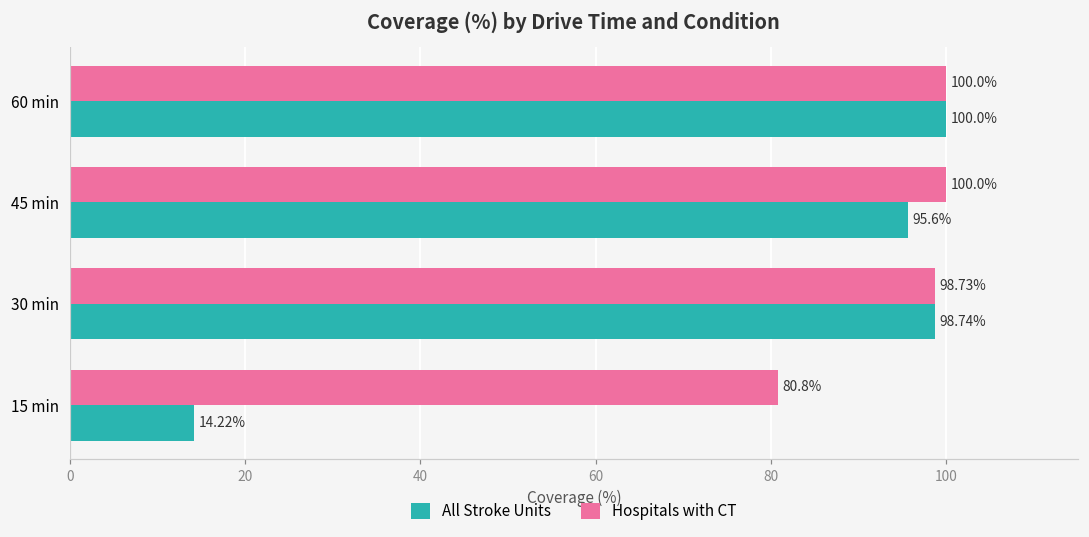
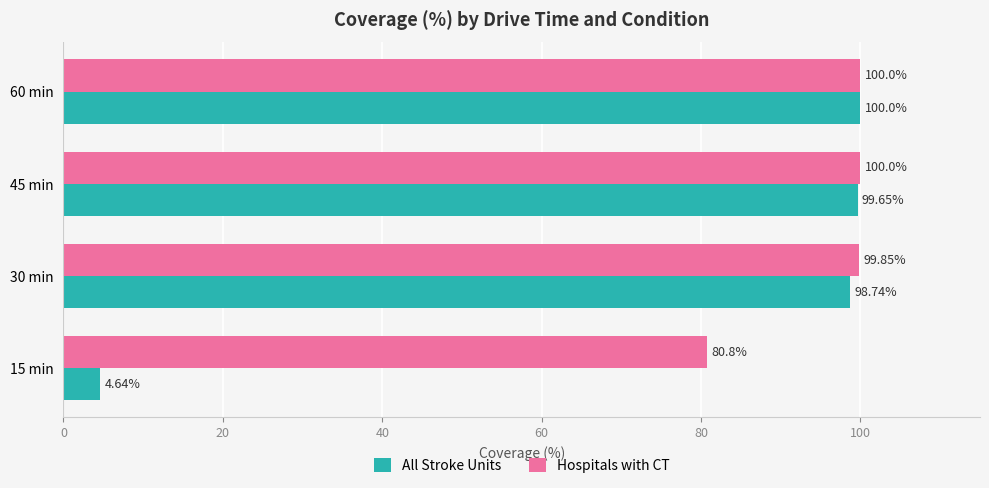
All Stroke Units, 45 min: 95.6% -> 99.65%
Hospitals with CT, 30 min: 98.73% -> 99.85%
All Stroke Units, 15 min: 14.22% -> 4.64%
